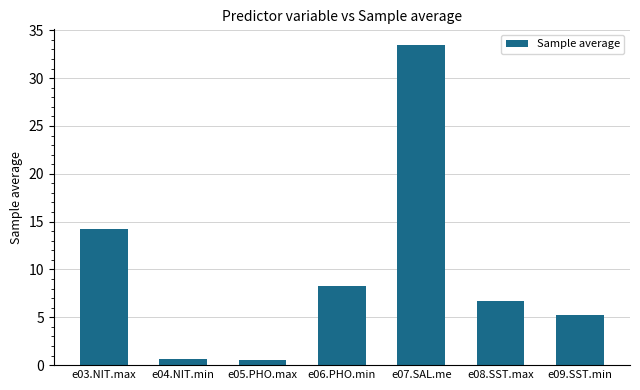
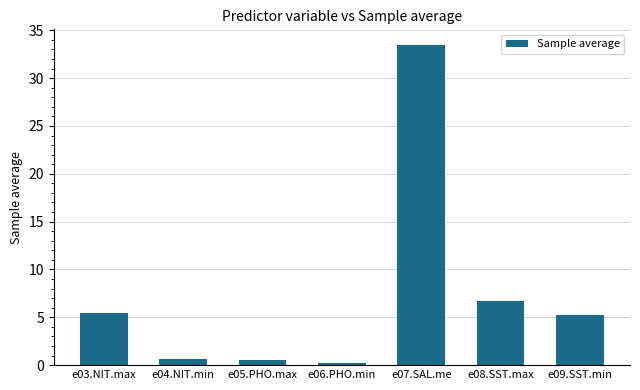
e03.NIT.max: 14 -> 5
e06.PHO.min: 8 -> 0
